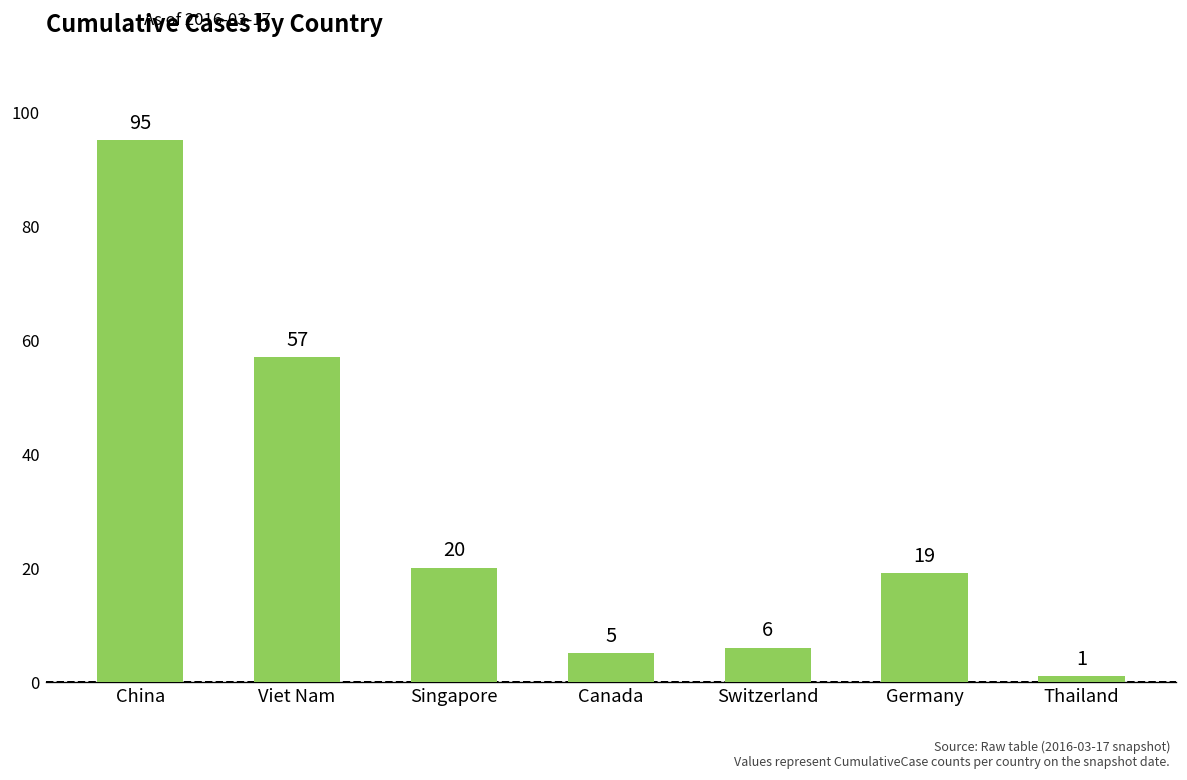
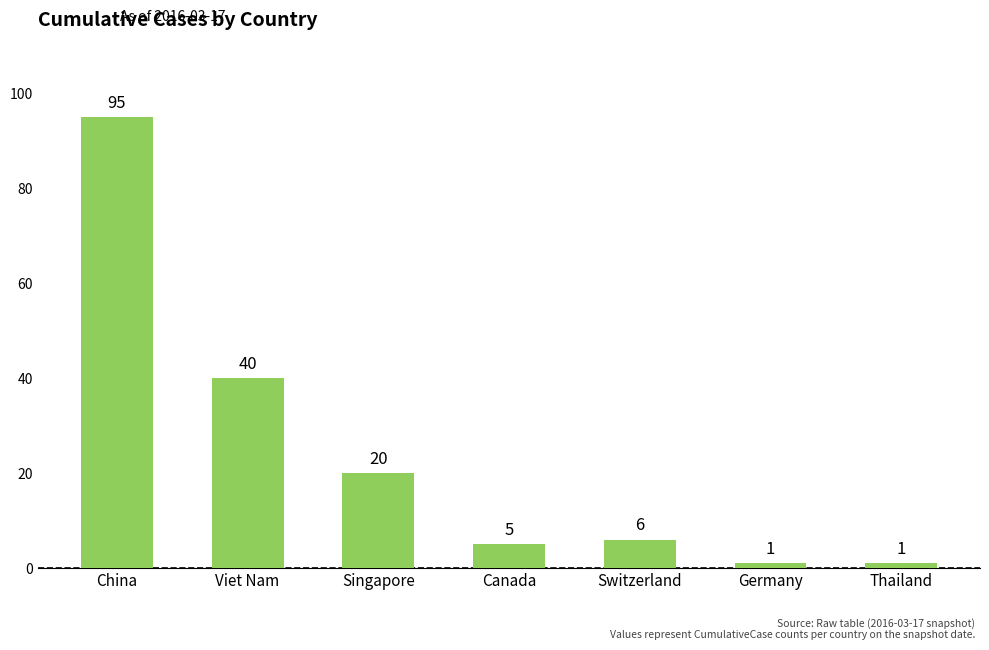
Viet Nam: 57 -> 40
Germany: 19 -> 1
